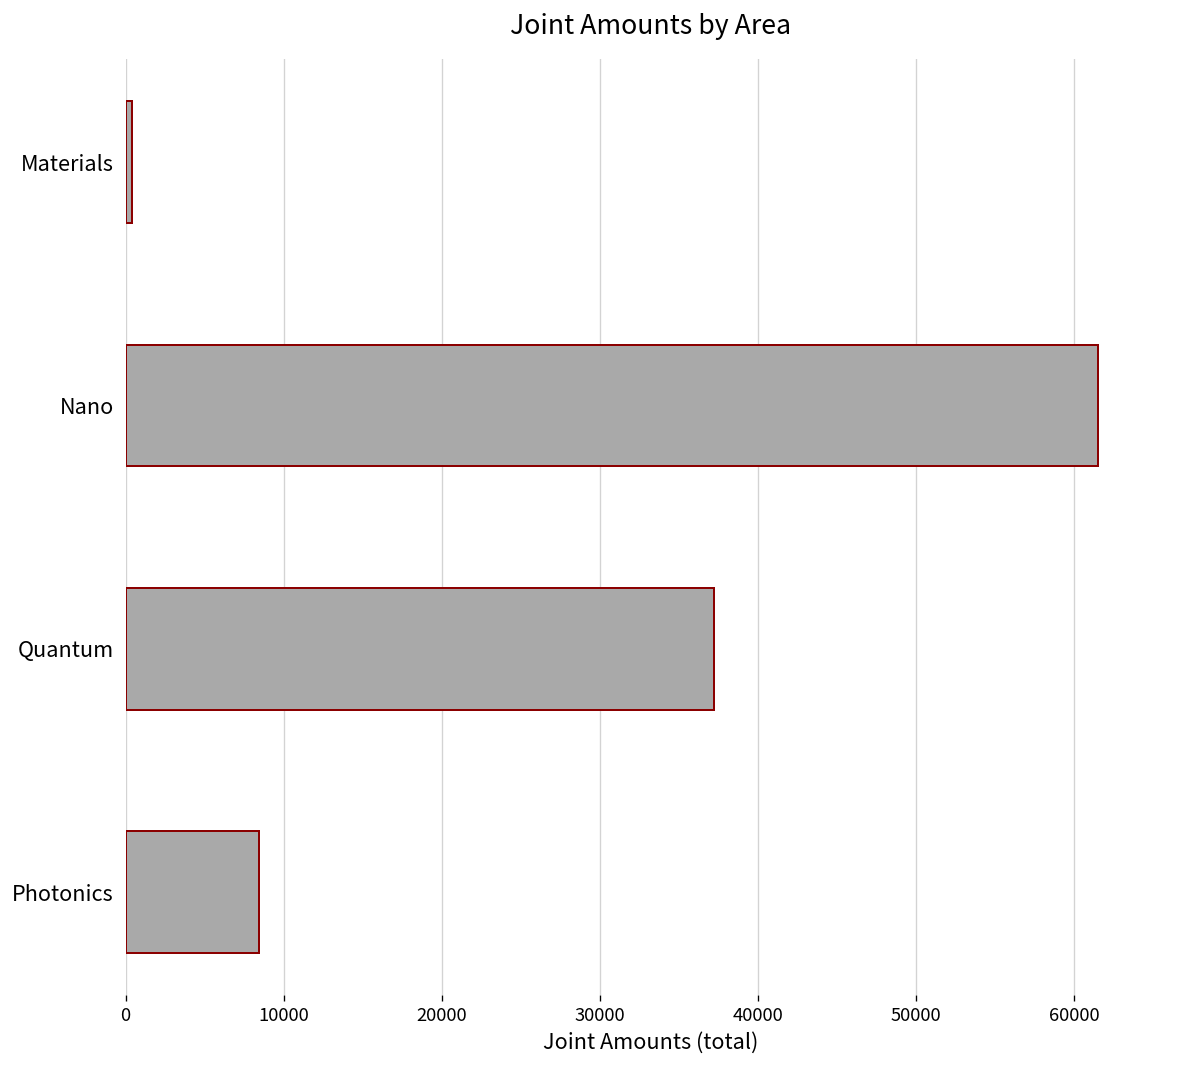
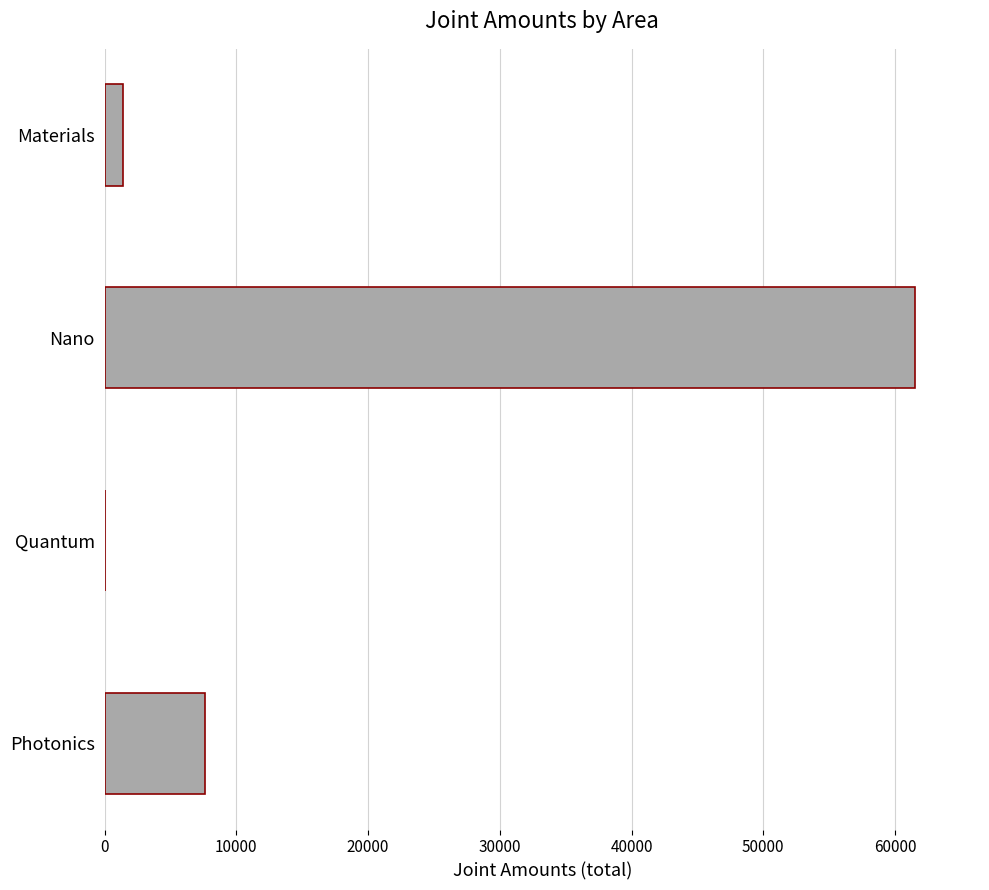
Materials: 400 -> 1400
Quantum: 37200 -> 0
Photonics: 8400 -> 7600
